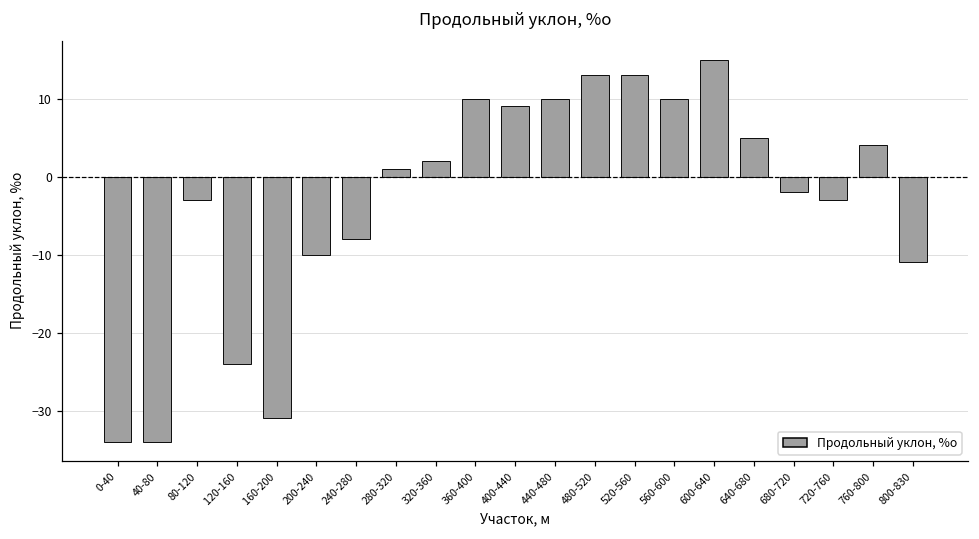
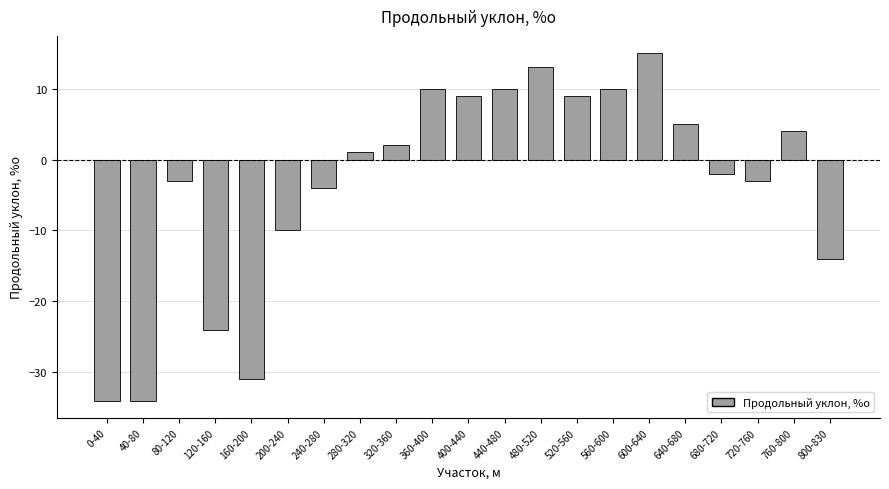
240-280: -8 -> -4
520-560: 13 -> 9
800-830: -11 -> -14
